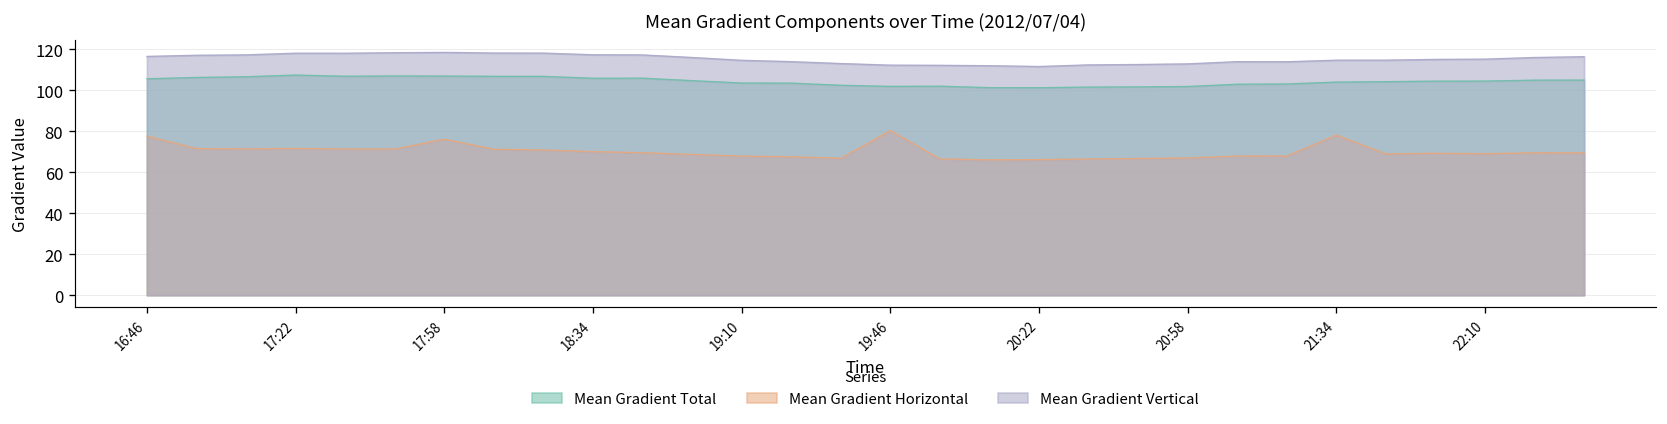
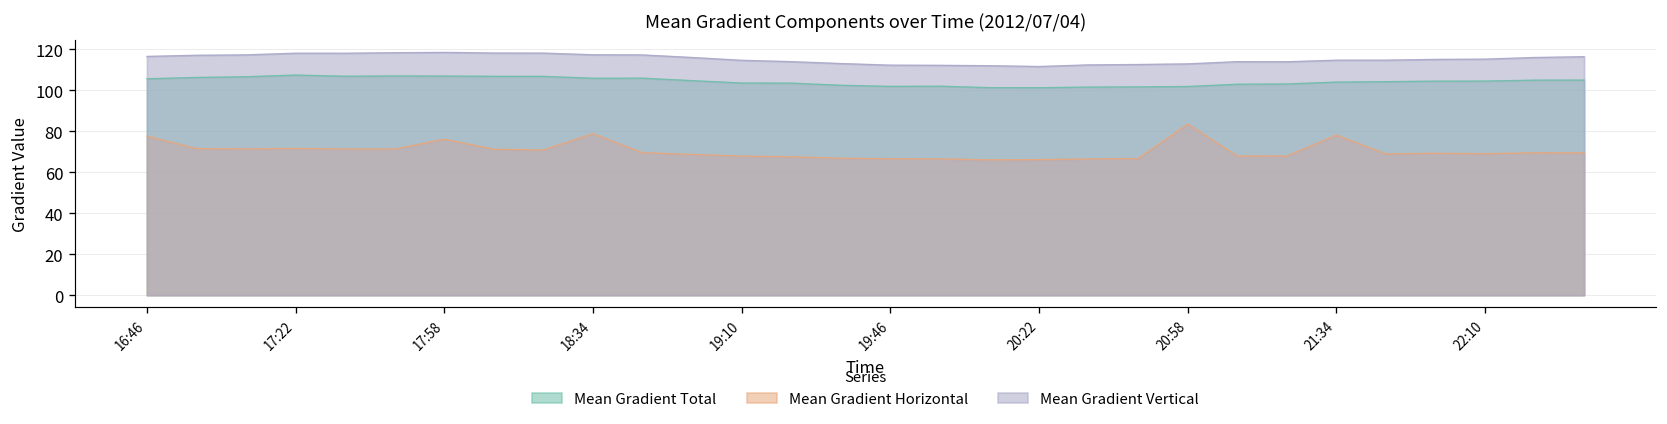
Mean Gradient Horizontal, 18:34: 70 -> 79
Mean Gradient Horizontal, 19:46: 80 -> 67
Mean Gradient Horizontal, 20:58: 67 -> 83
